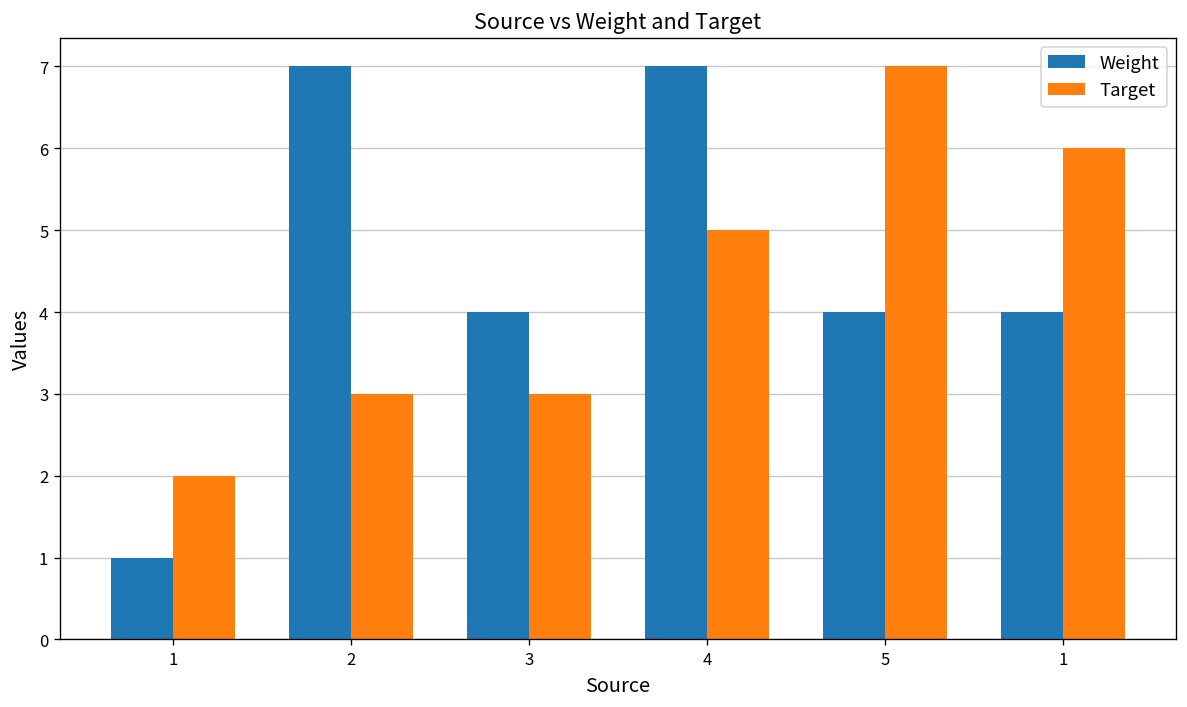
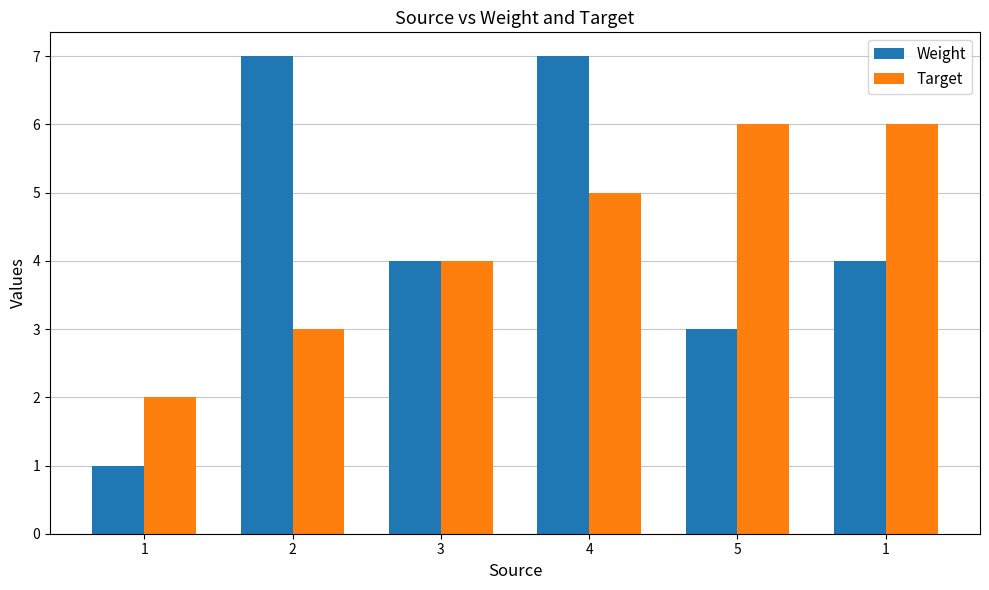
Target, 3: 3 -> 4
Weight, 5: 4 -> 3
Target, 5: 7 -> 6
